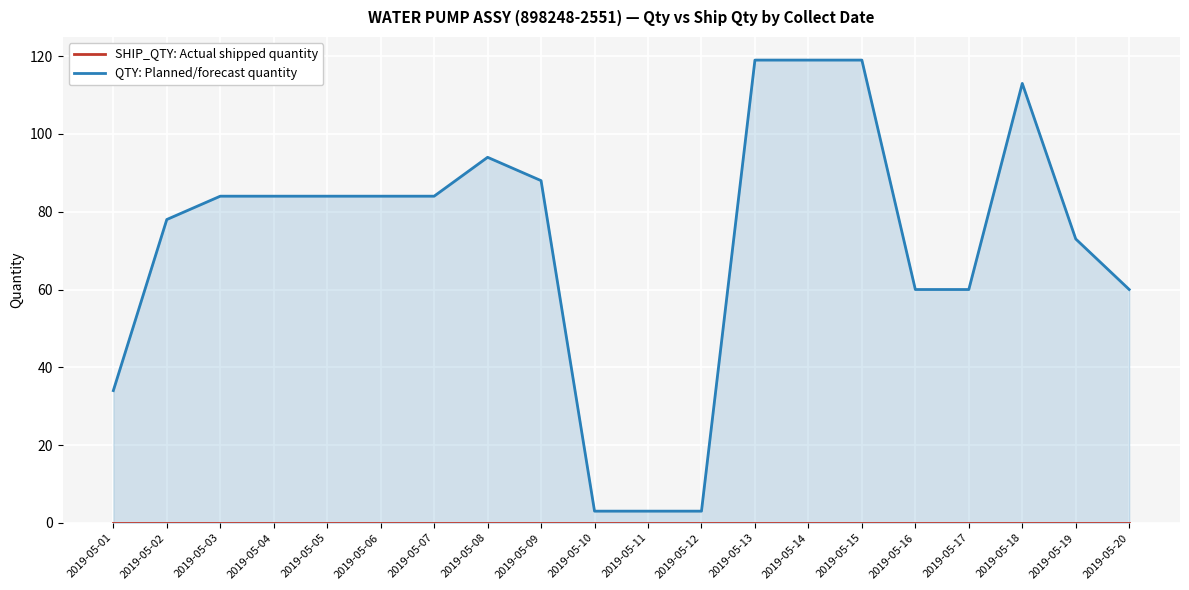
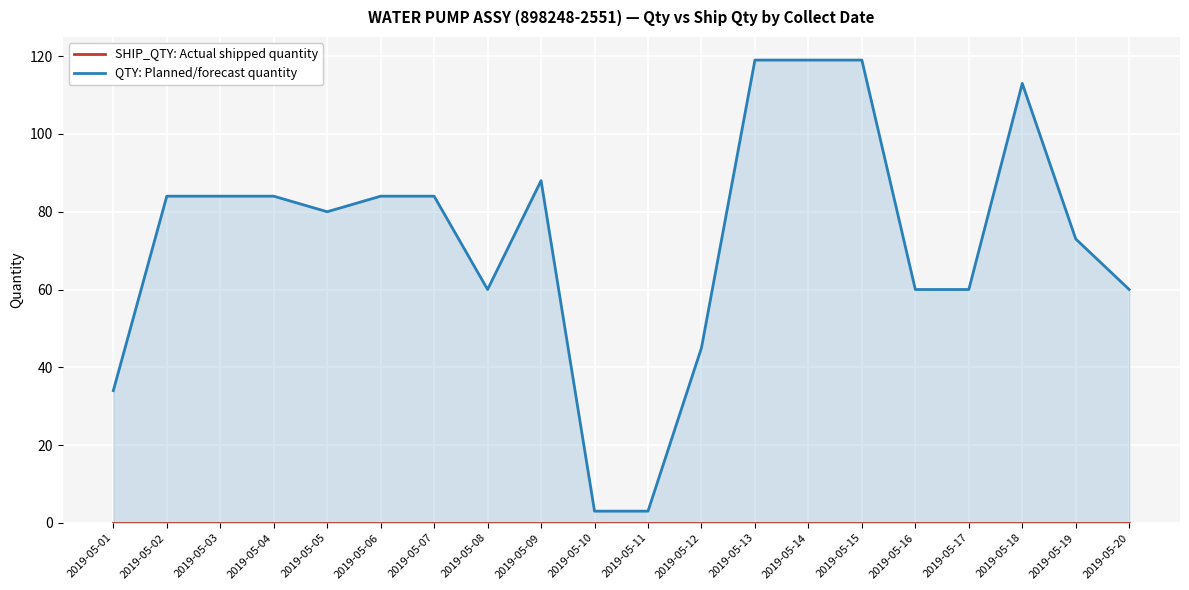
QTY: Planned/forecast quantity, 2019-05-02: 78 -> 84
QTY: Planned/forecast quantity, 2019-05-05: 84 -> 80
QTY: Planned/forecast quantity, 2019-05-08: 94 -> 60
QTY: Planned/forecast quantity, 2019-05-12: 3 -> 45
